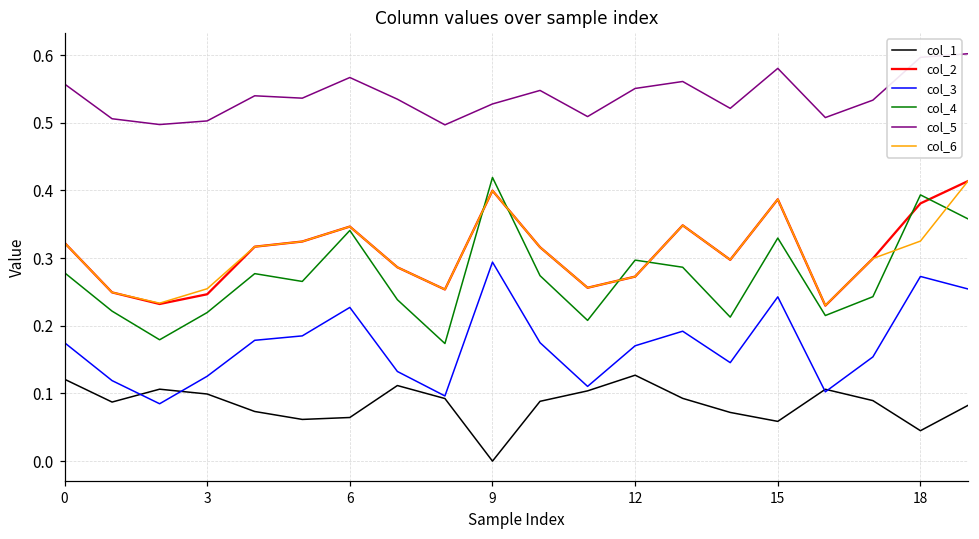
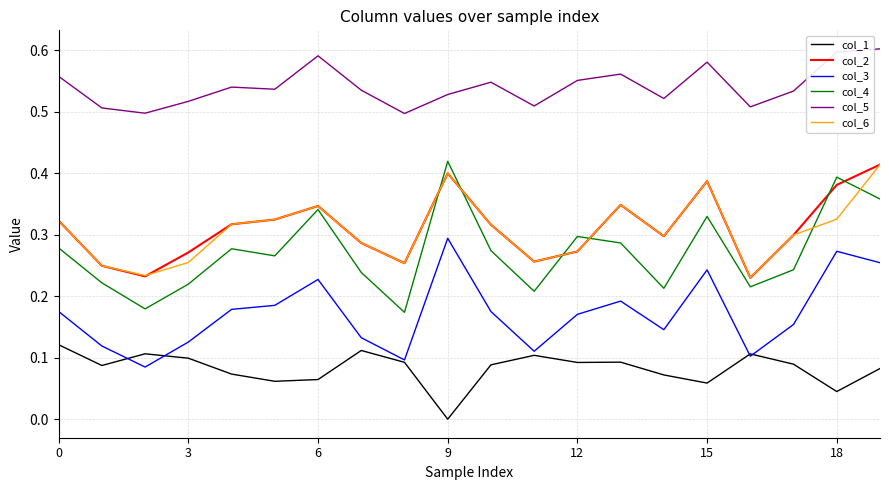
col_2, 3: 0.25 -> 0.27
col_5, 3: 0.50 -> 0.52
col_5, 6: 0.57 -> 0.59
col_1, 12: 0.13 -> 0.09
